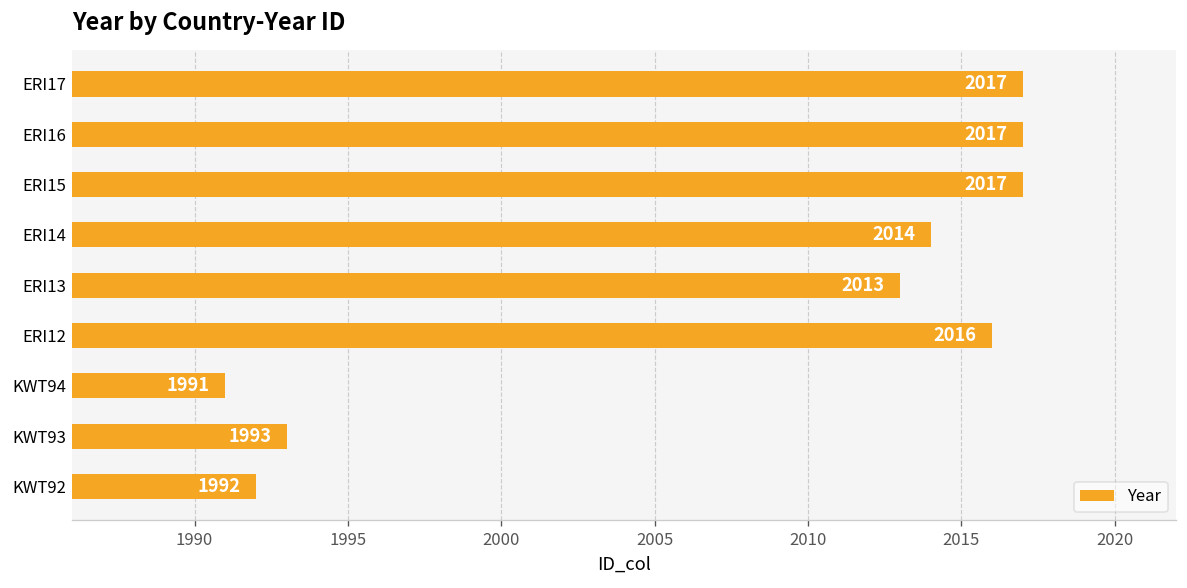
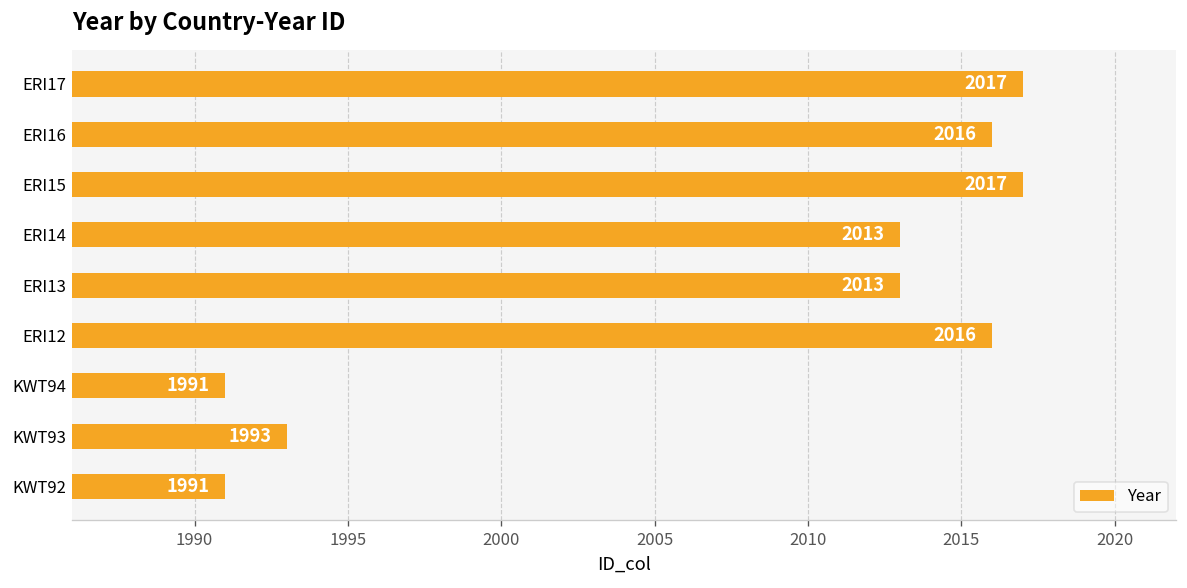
ERI16: 2017 -> 2016
ERI14: 2014 -> 2013
KWT92: 1992 -> 1991
